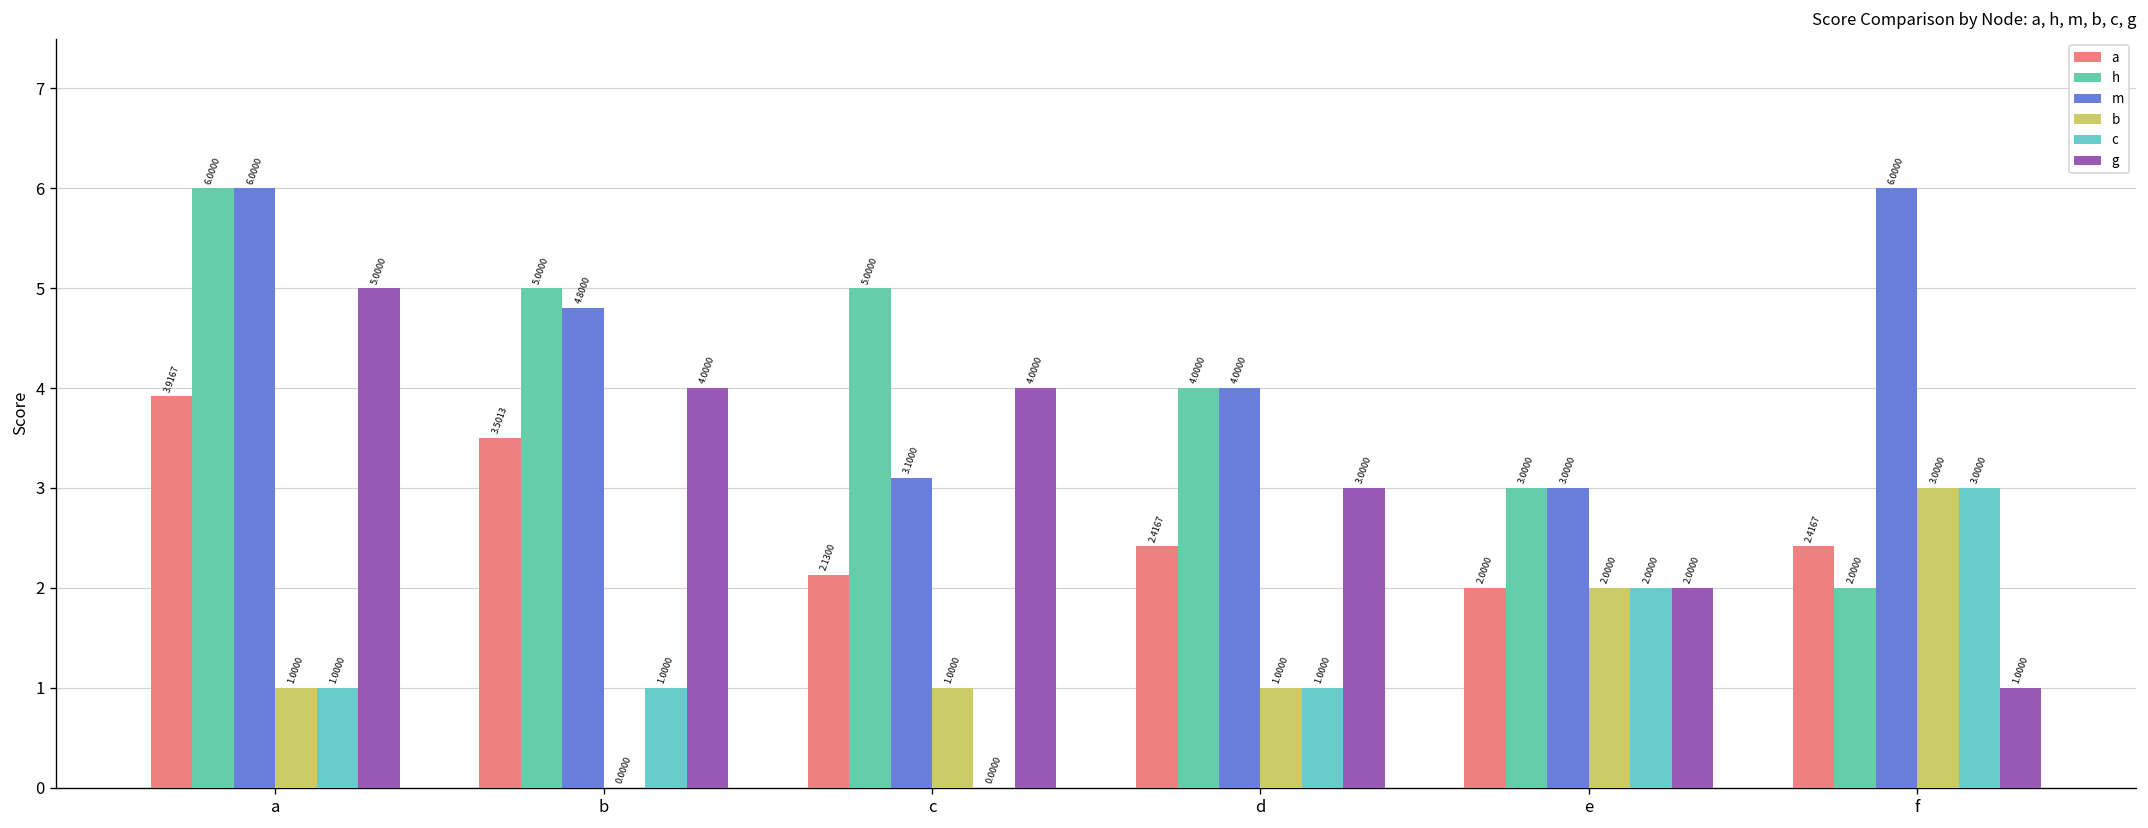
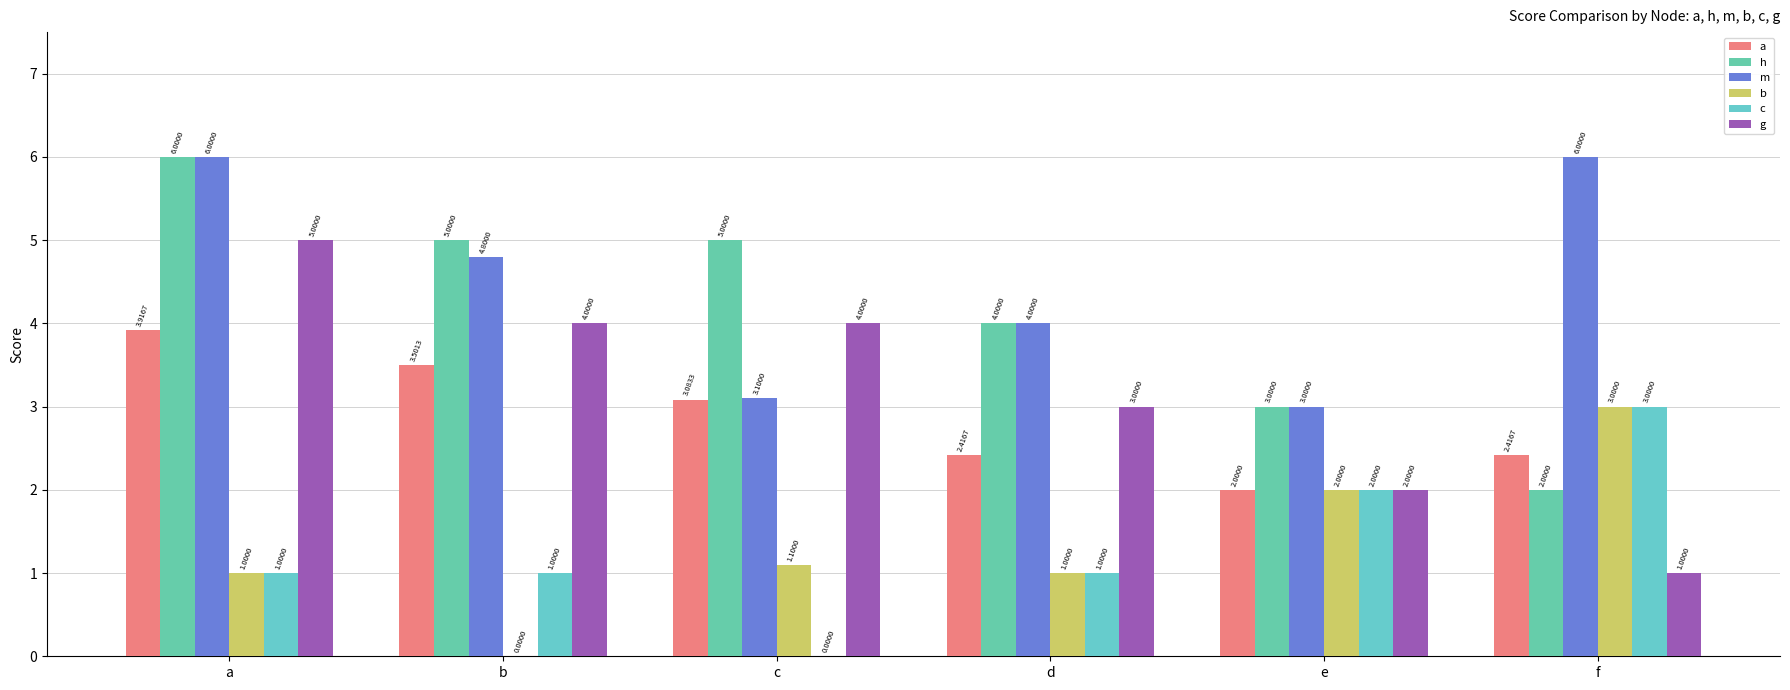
a, c: 2.1300 -> 3.0833
b, c: 1.0000 -> 1.1000
